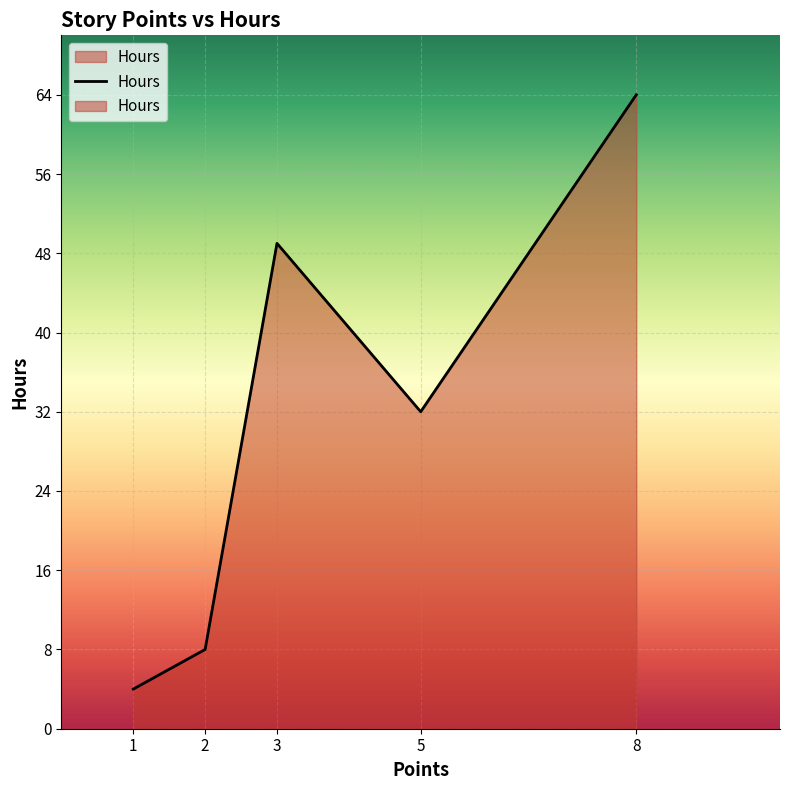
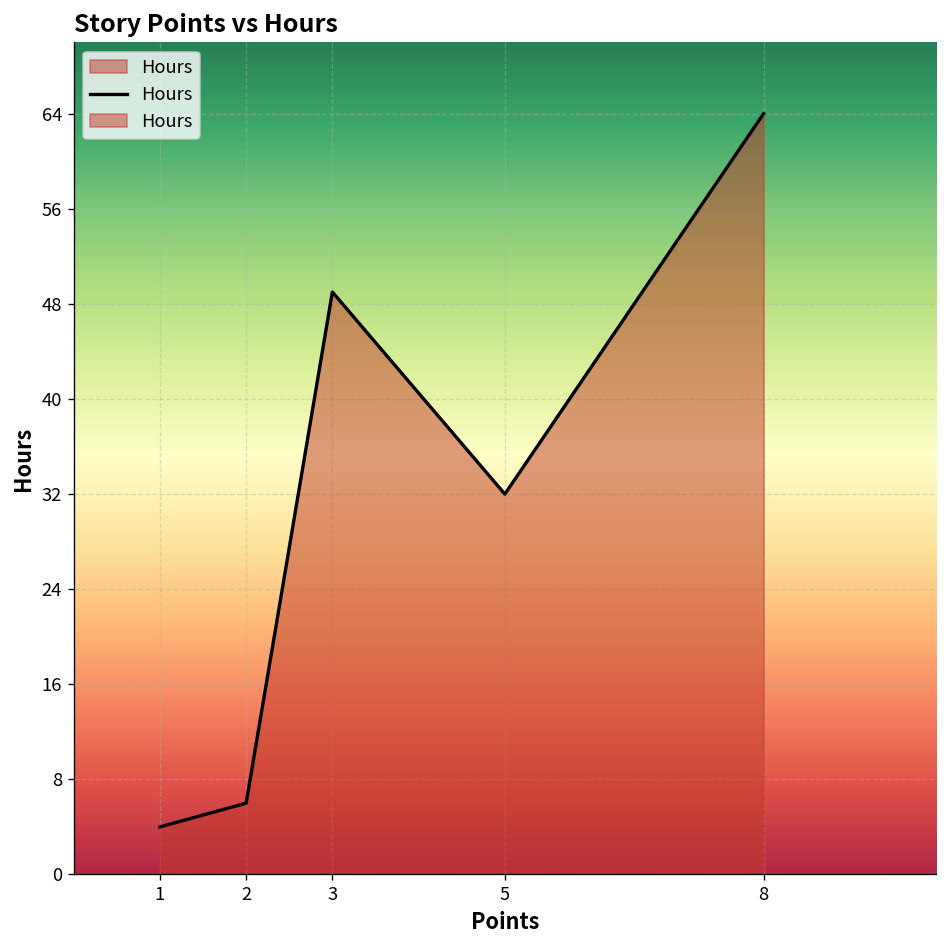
2: 8 -> 6
